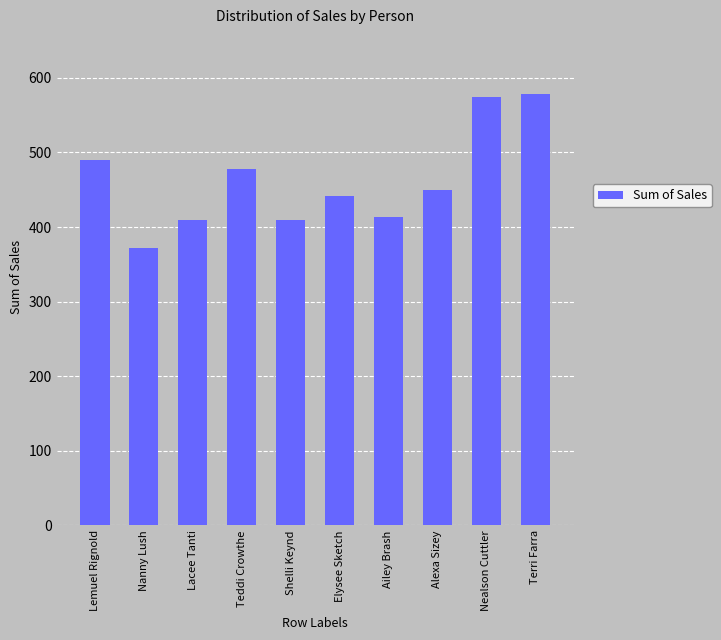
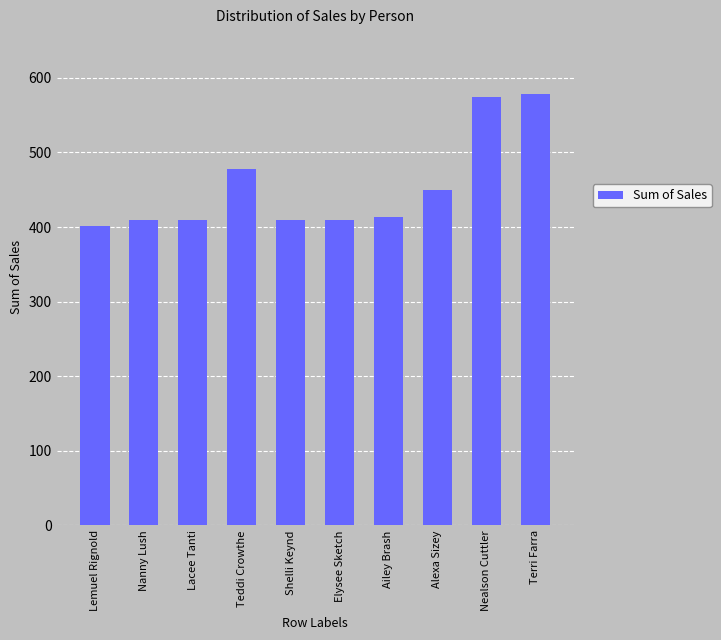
Lemuel Rignold: 490 -> 400
Nanny Lush: 370 -> 410
Elysee Sketch: 440 -> 410
